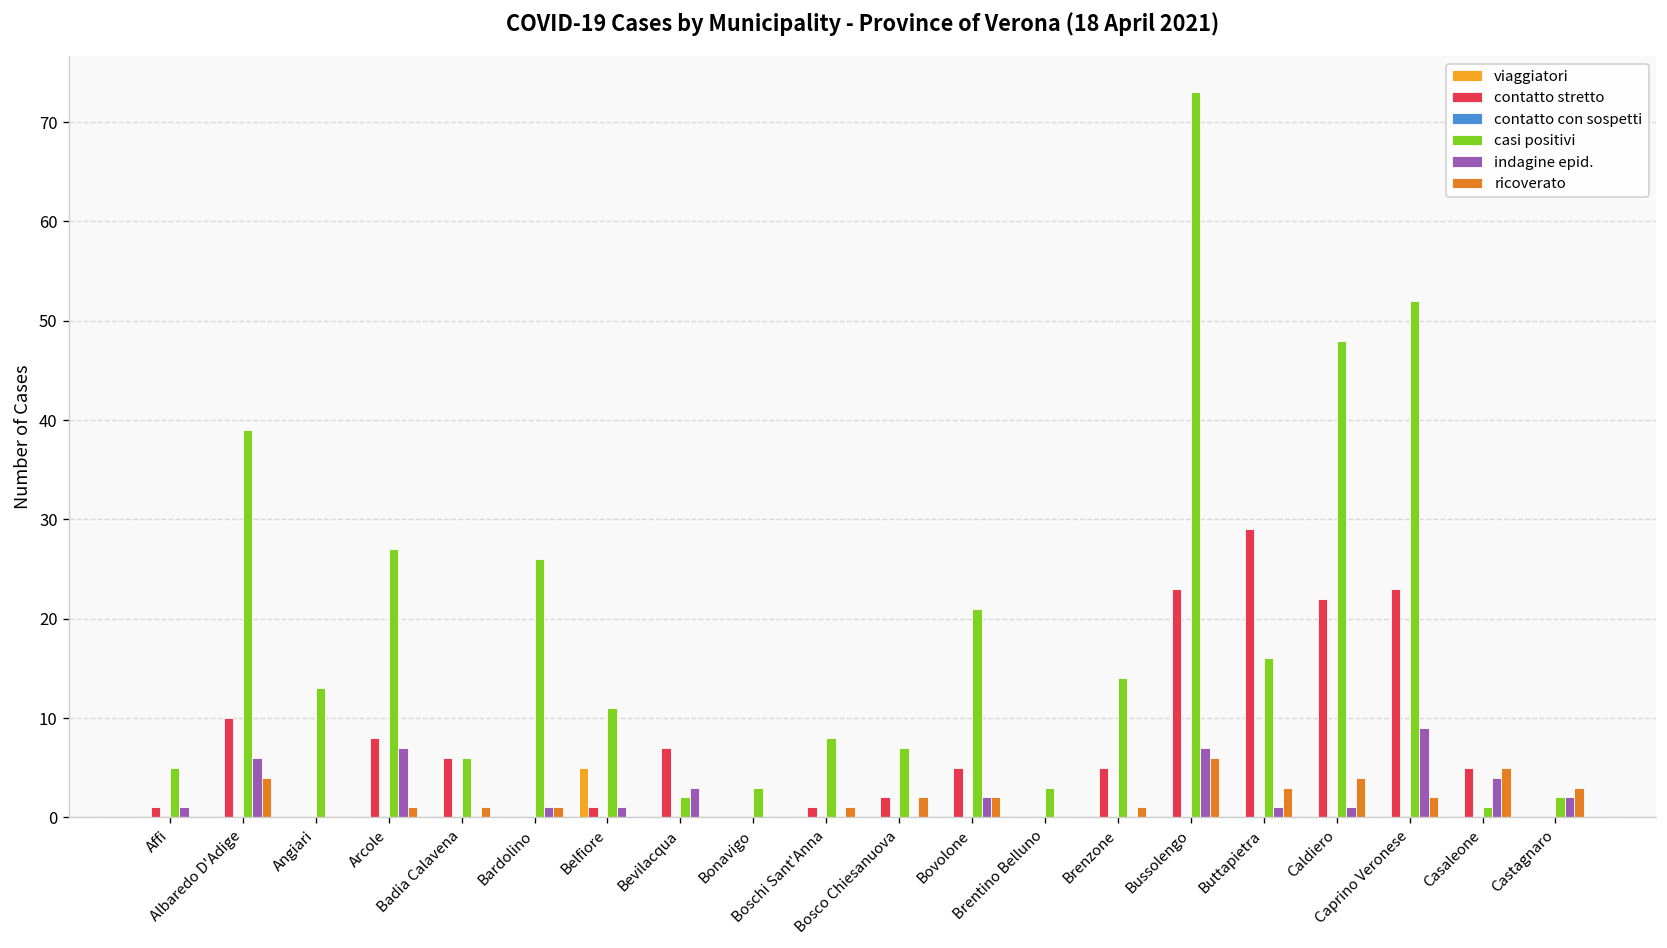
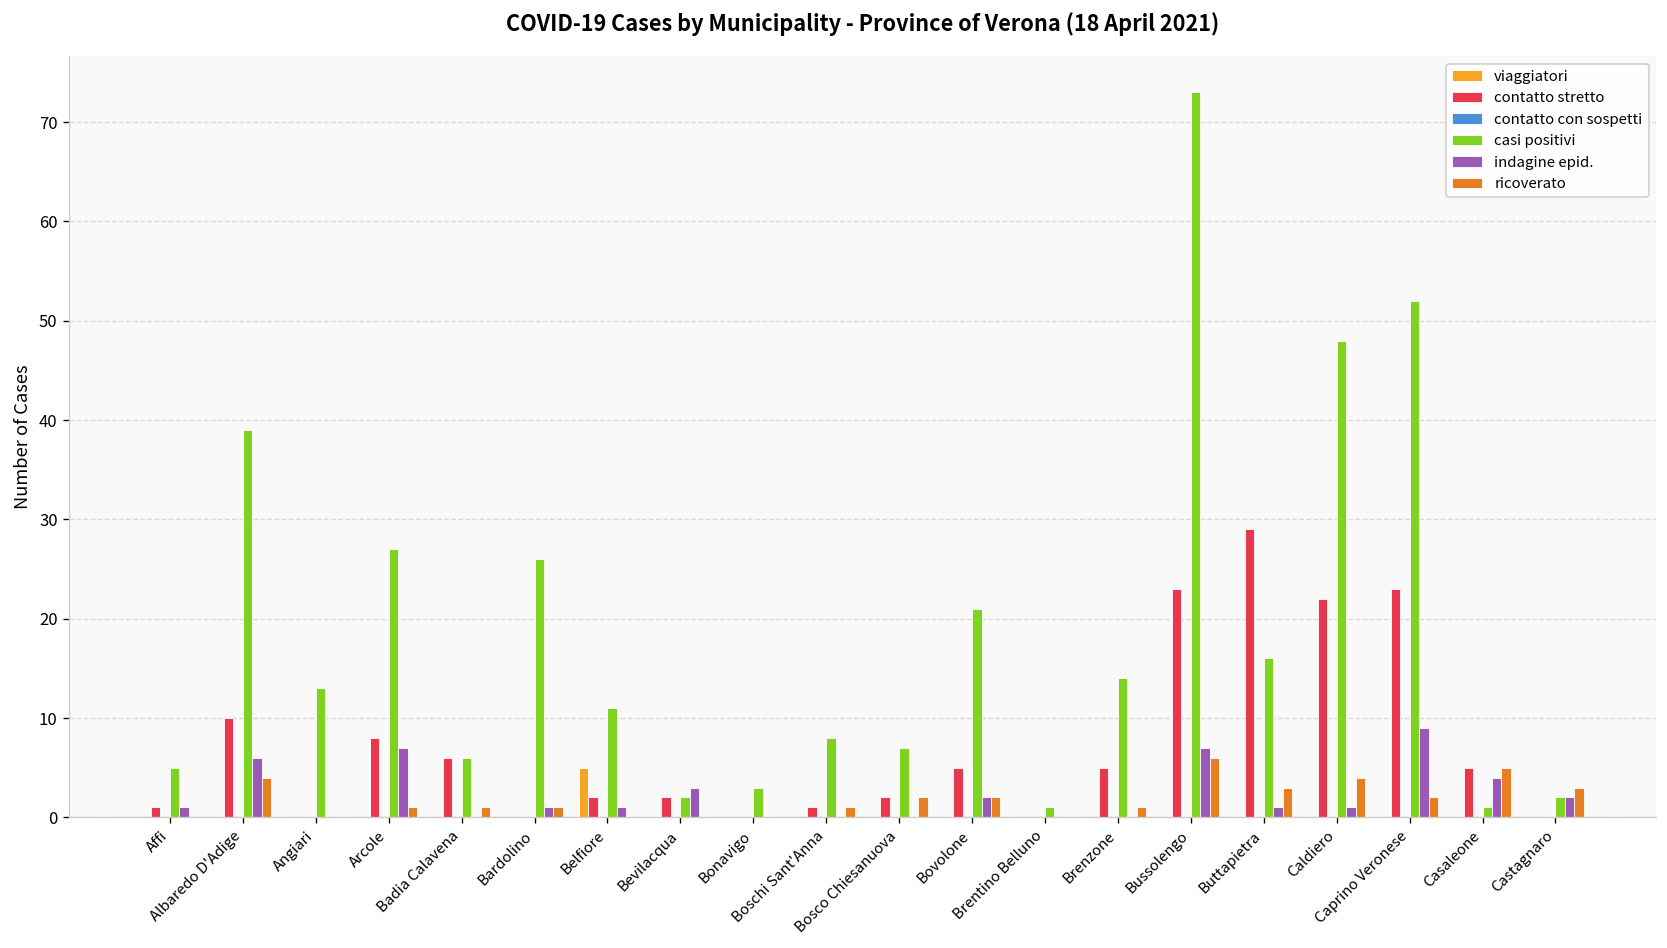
contatto stretto, Belfiore: 1 -> 2
contatto stretto, Bevilacqua: 7 -> 2
casi positivi, Brentino Belluno: 3 -> 1
